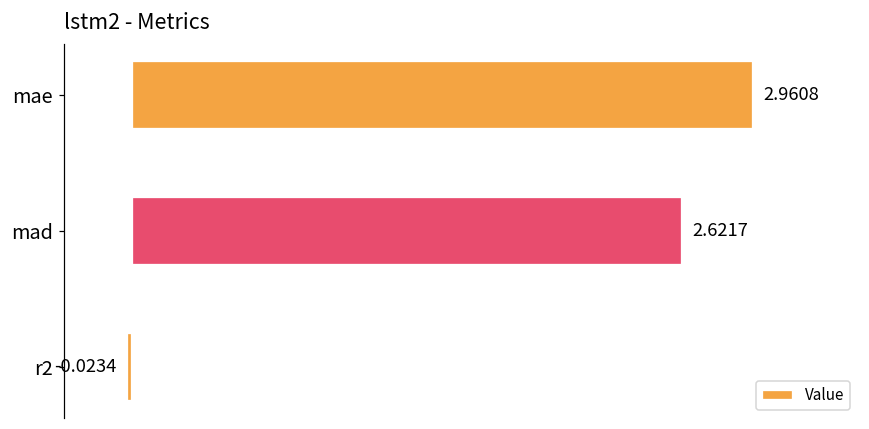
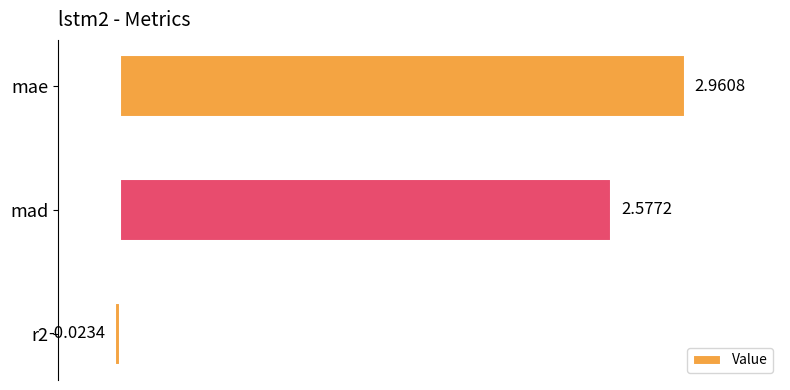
mad: 2.6217 -> 2.5772
